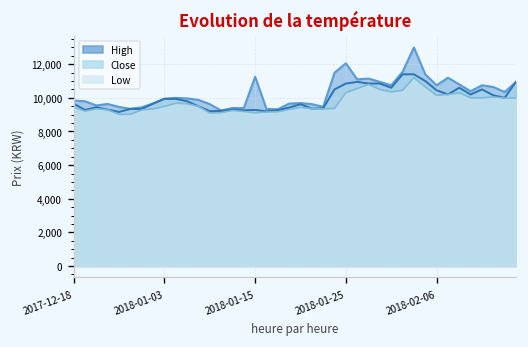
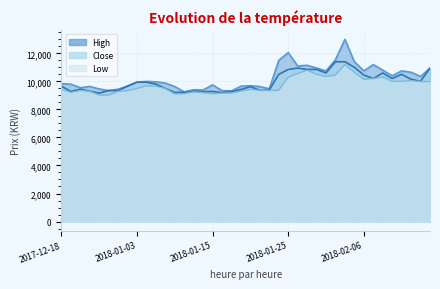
High, 2018-01-15: 11,300 -> 9,800
